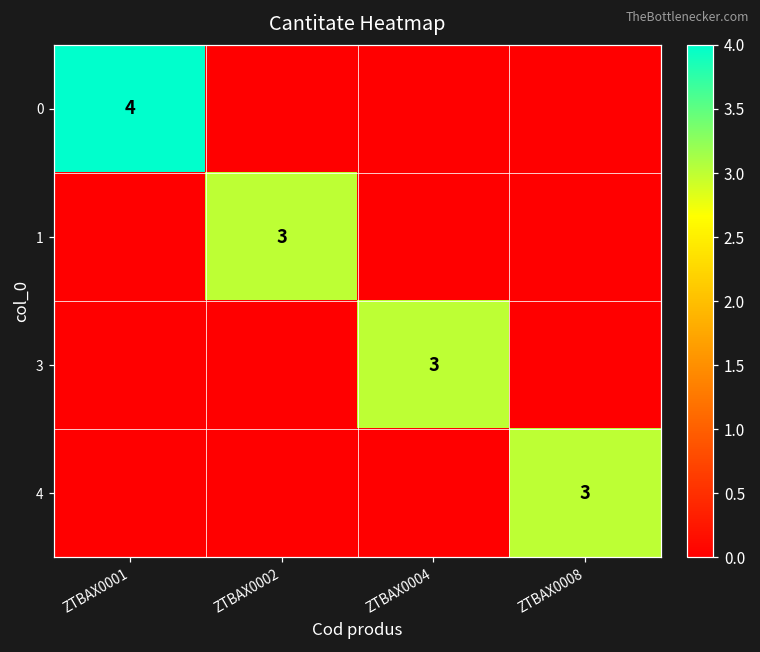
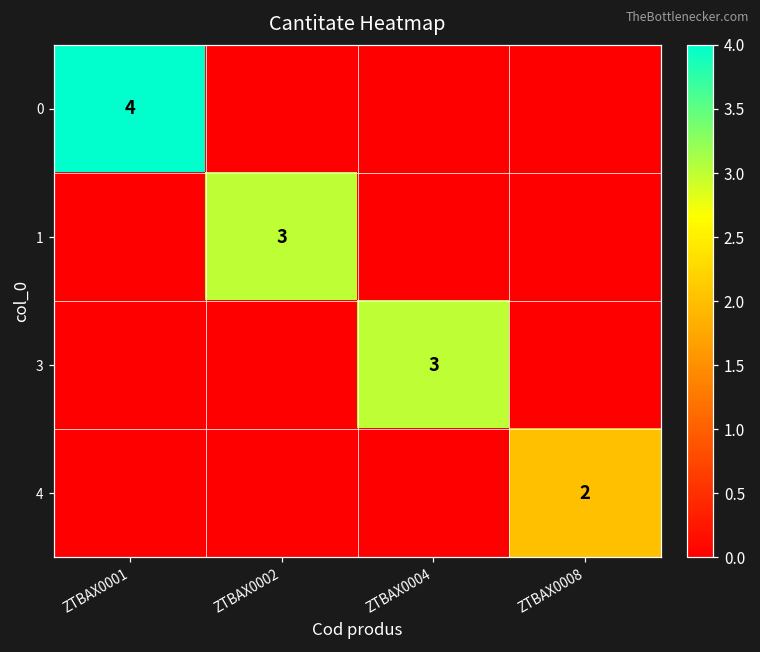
4, ZTBAX0008: 3 -> 2
